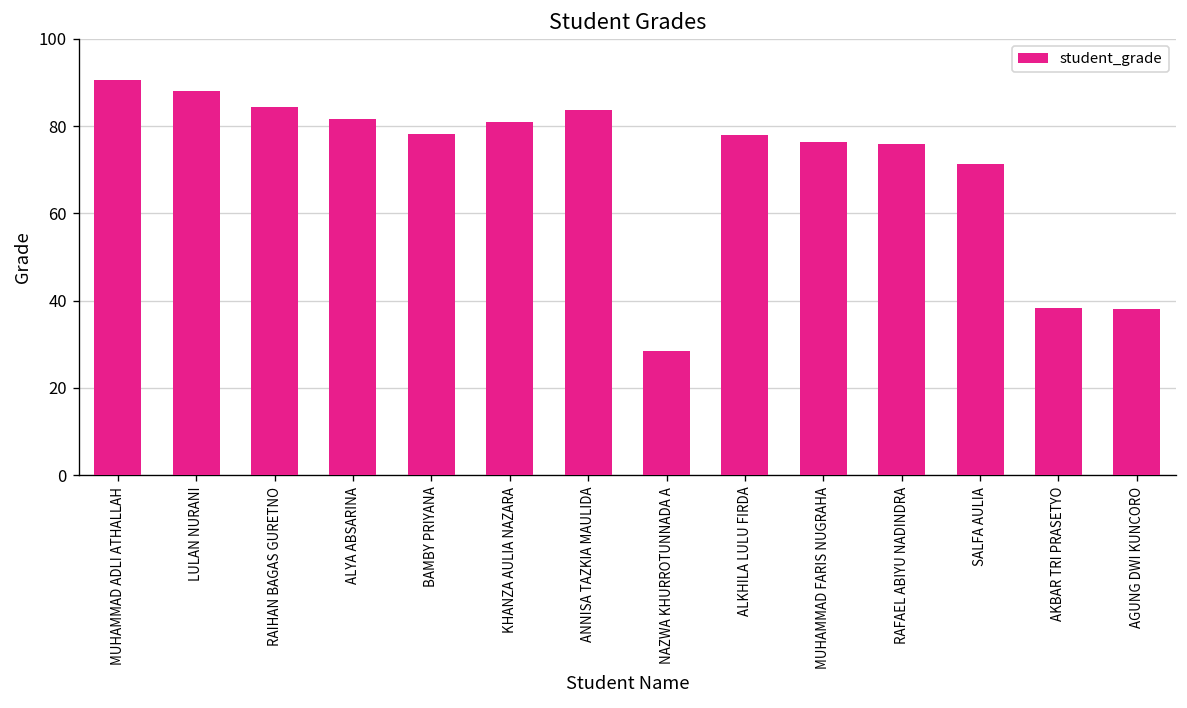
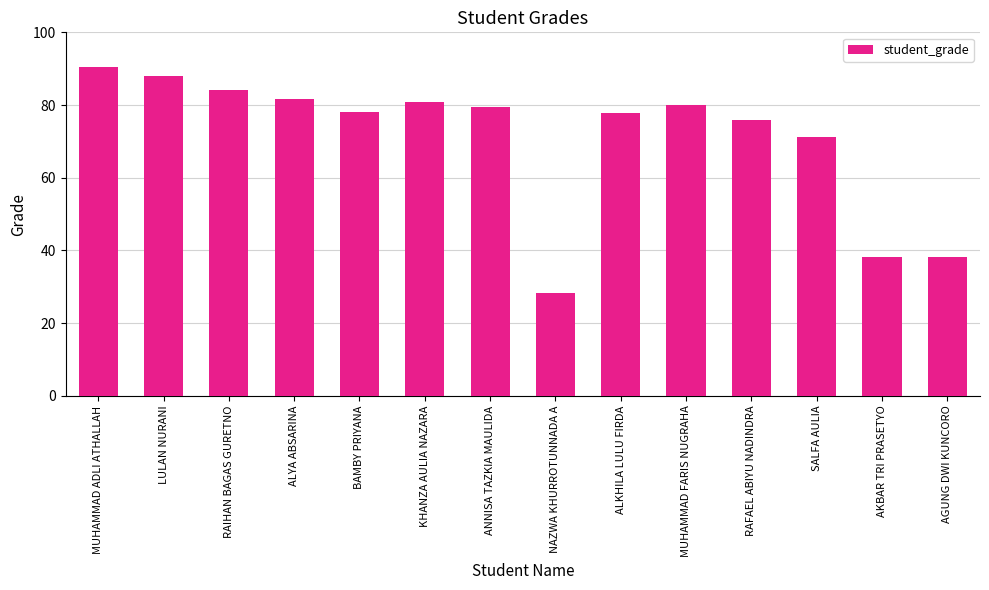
ANNISA TAZKIA MAULIDA: 84 -> 79
MUHAMMAD FARIS NUGRAHA: 76 -> 80
